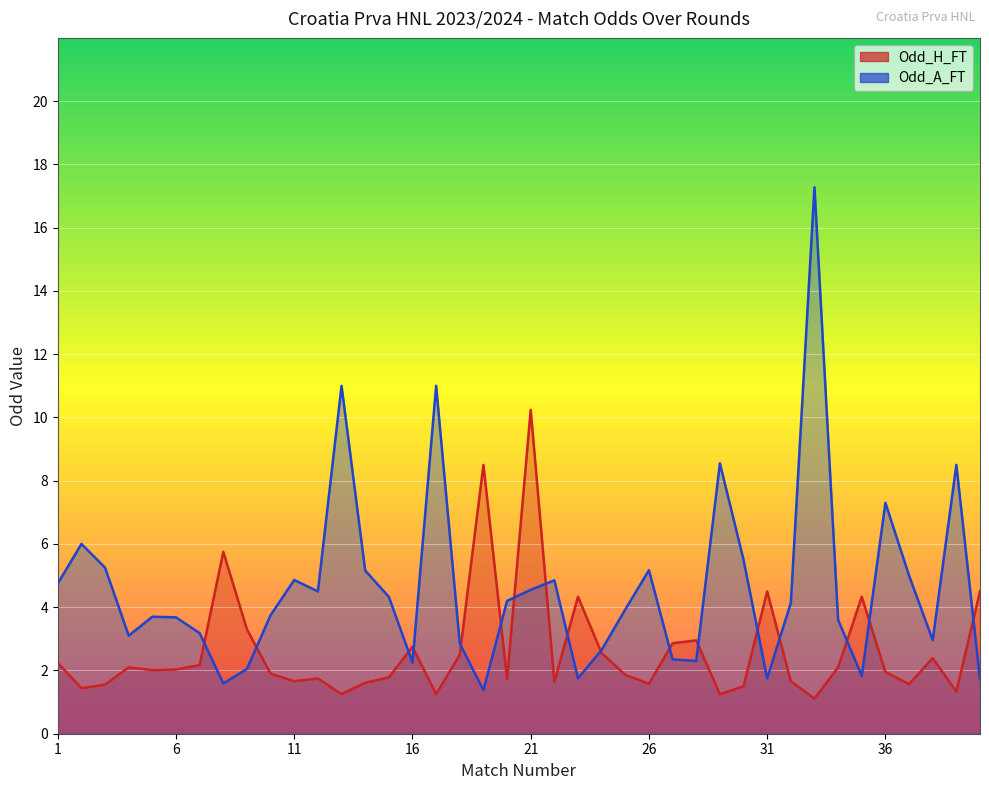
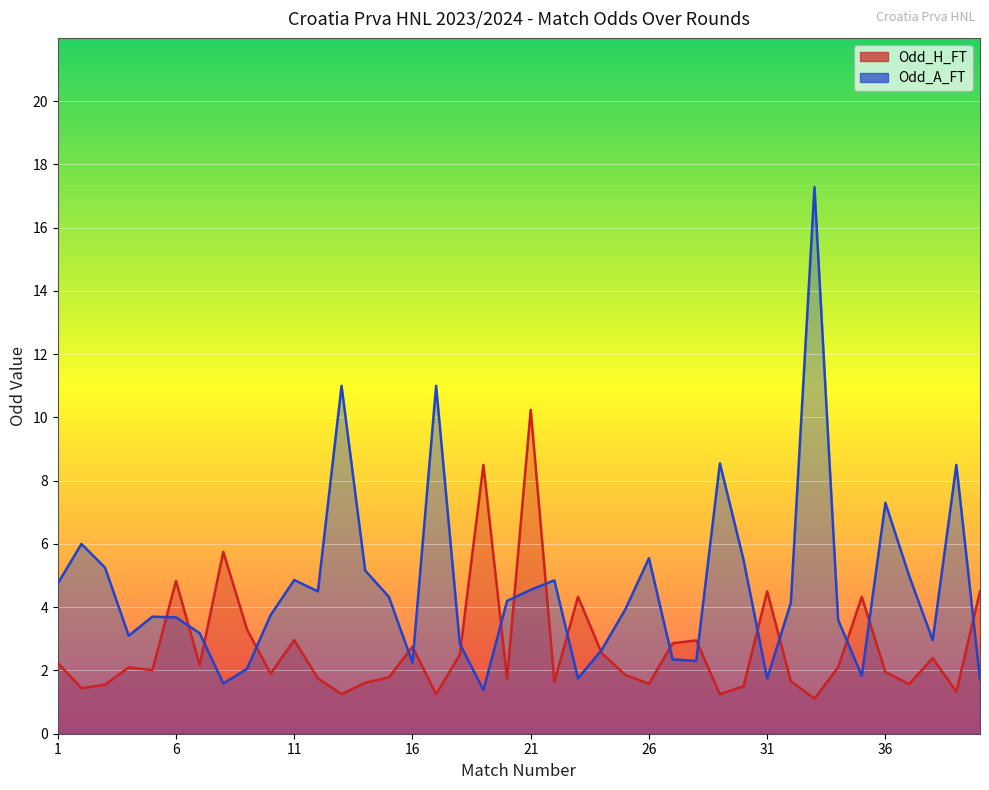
Odd_H_FT, 6: 2.0 -> 4.8
Odd_H_FT, 11: 1.7 -> 3.0
Odd_A_FT, 26: 5.2 -> 5.6
